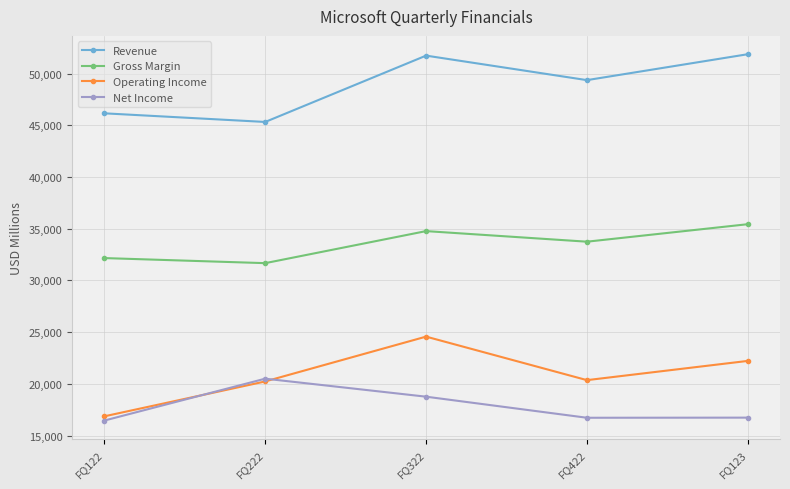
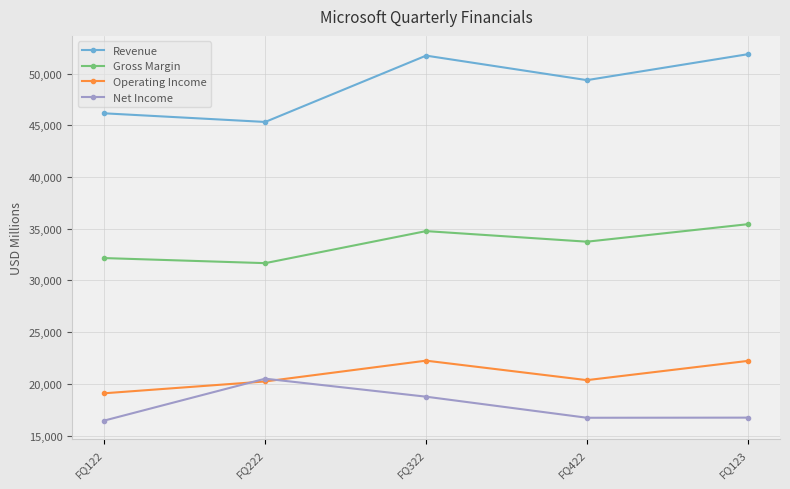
Operating Income, FQ122: 16,900 -> 19,100
Operating Income, FQ322: 24,600 -> 22,200
